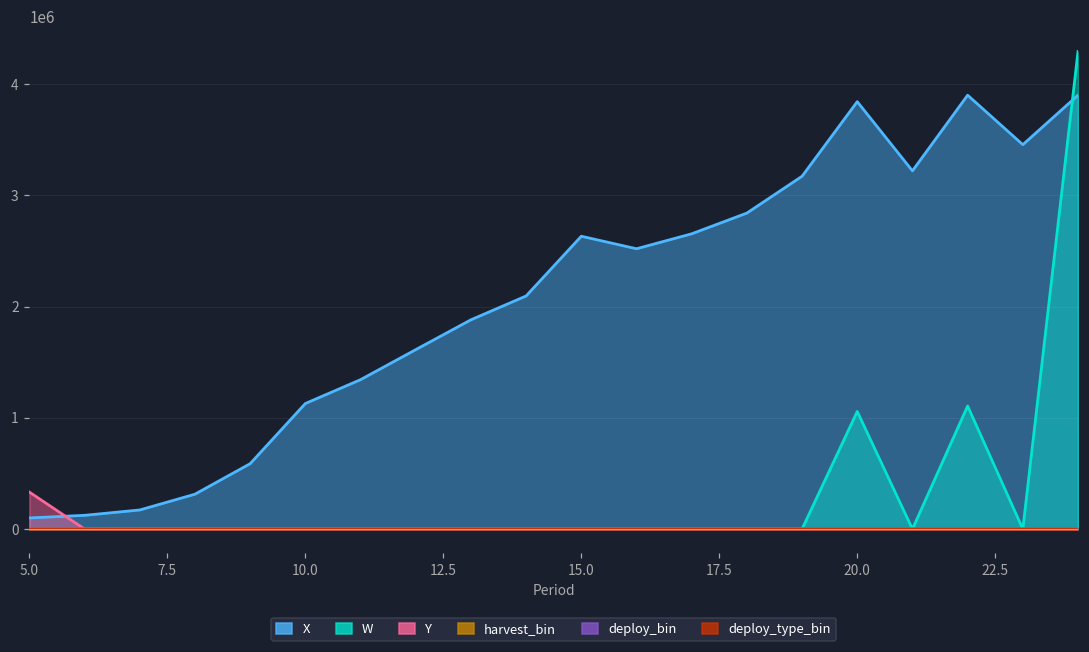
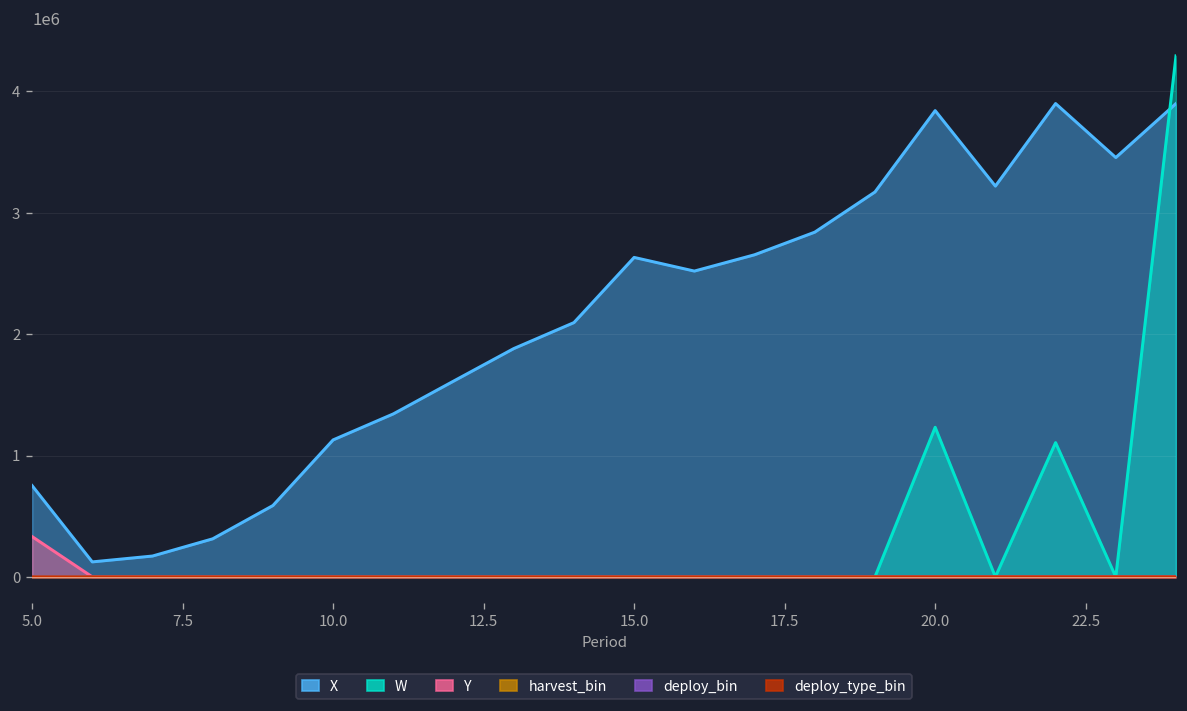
X, 5.0: 100000 -> 750000
W, 20.0: 1060000 -> 1230000
